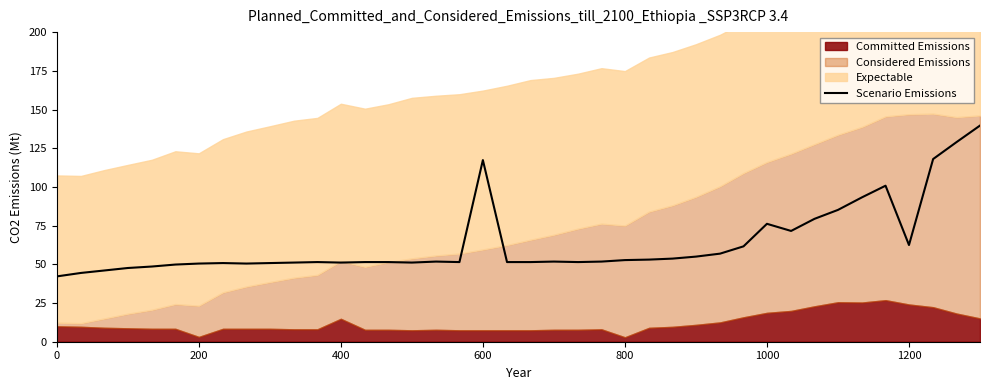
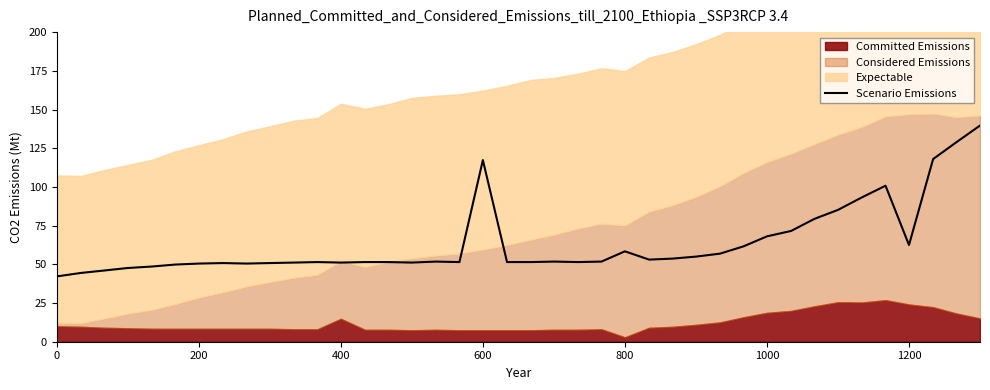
Committed Emissions, 200: 3 -> 8
Scenario Emissions, 800: 53 -> 58
Scenario Emissions, 1000: 76 -> 68
